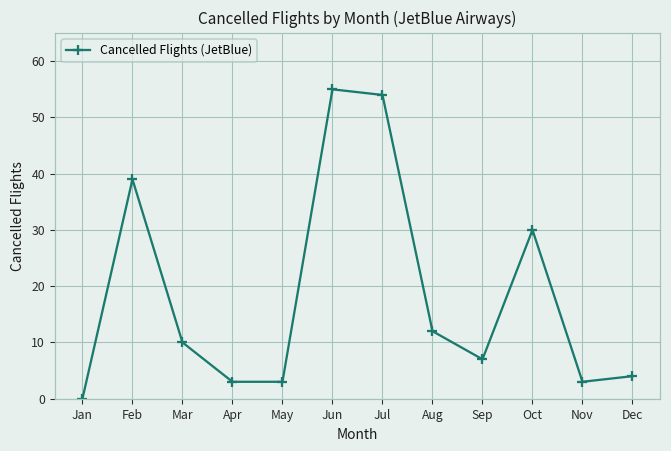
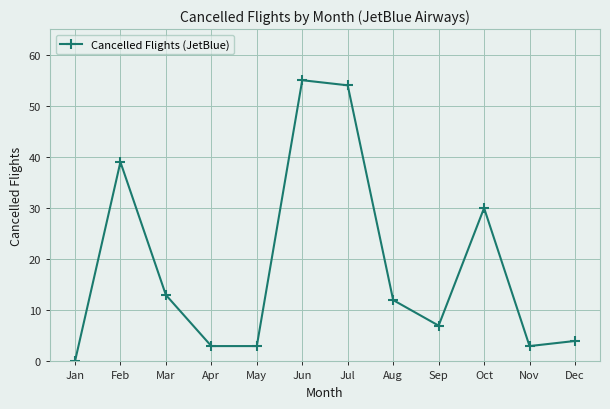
Mar: 10 -> 13
